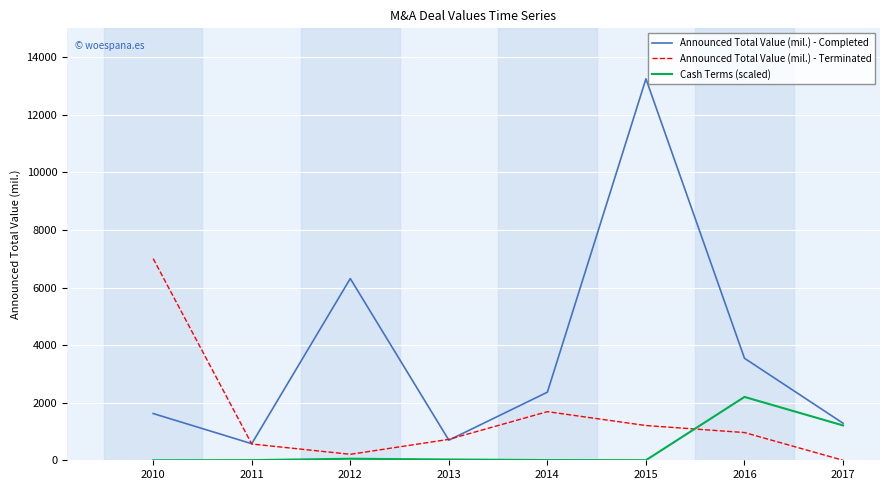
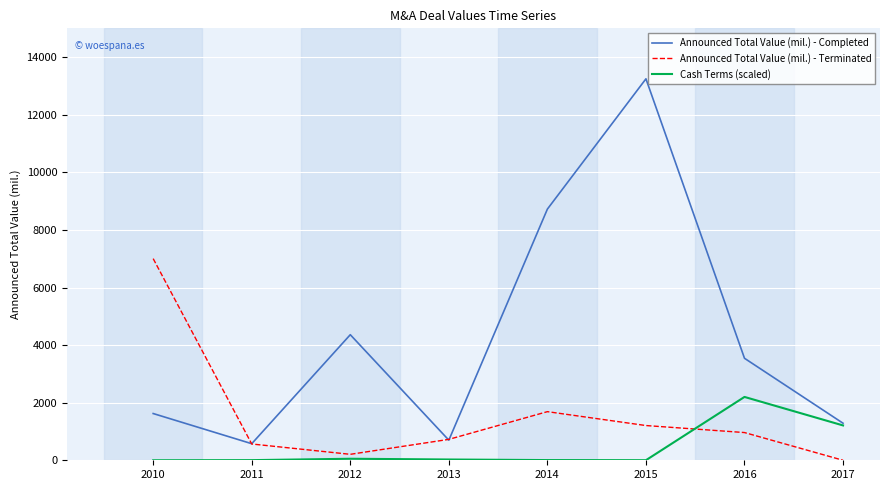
Announced Total Value (mil.) - Completed, 2012: 6300 -> 4400
Announced Total Value (mil.) - Completed, 2014: 2400 -> 8700
